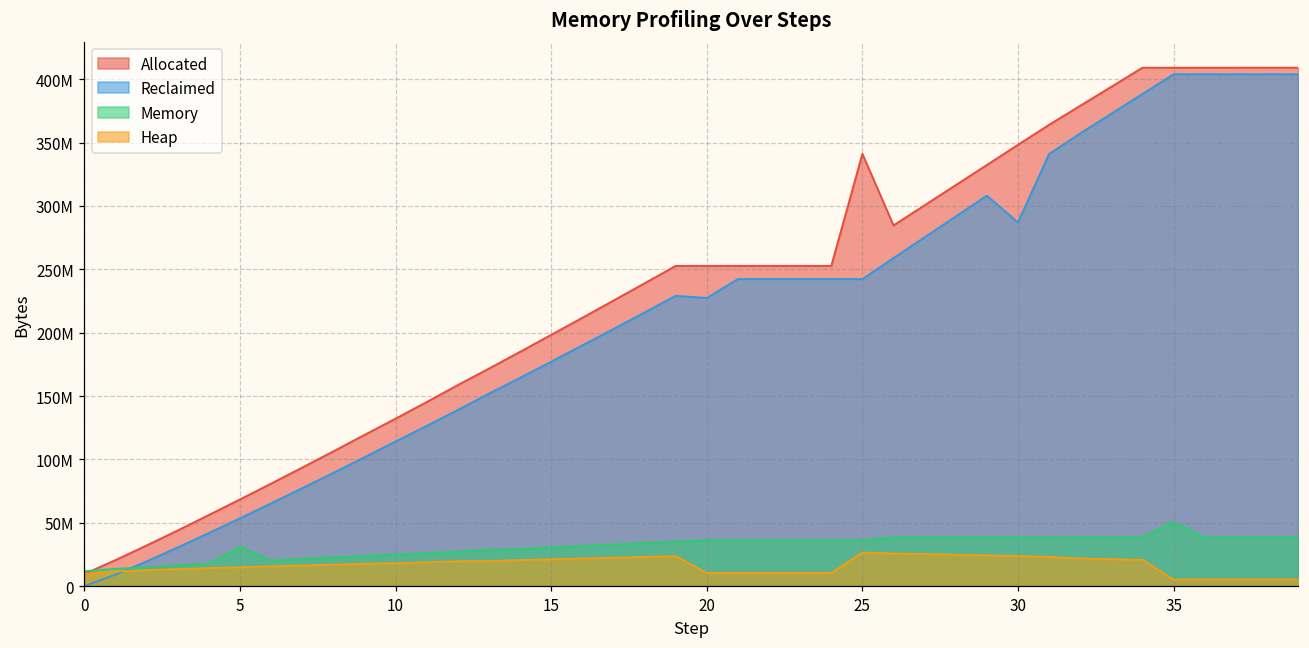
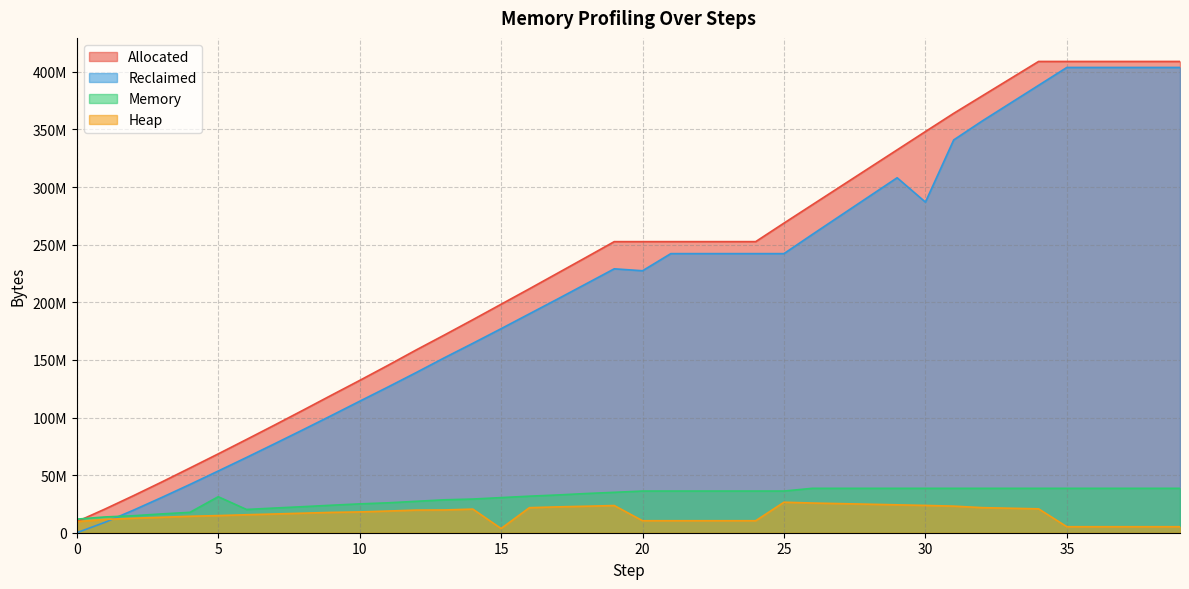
Heap, 15: 21000000 -> 4000000
Allocated, 25: 341000000 -> 269000000
Memory, 35: 51000000 -> 39000000
